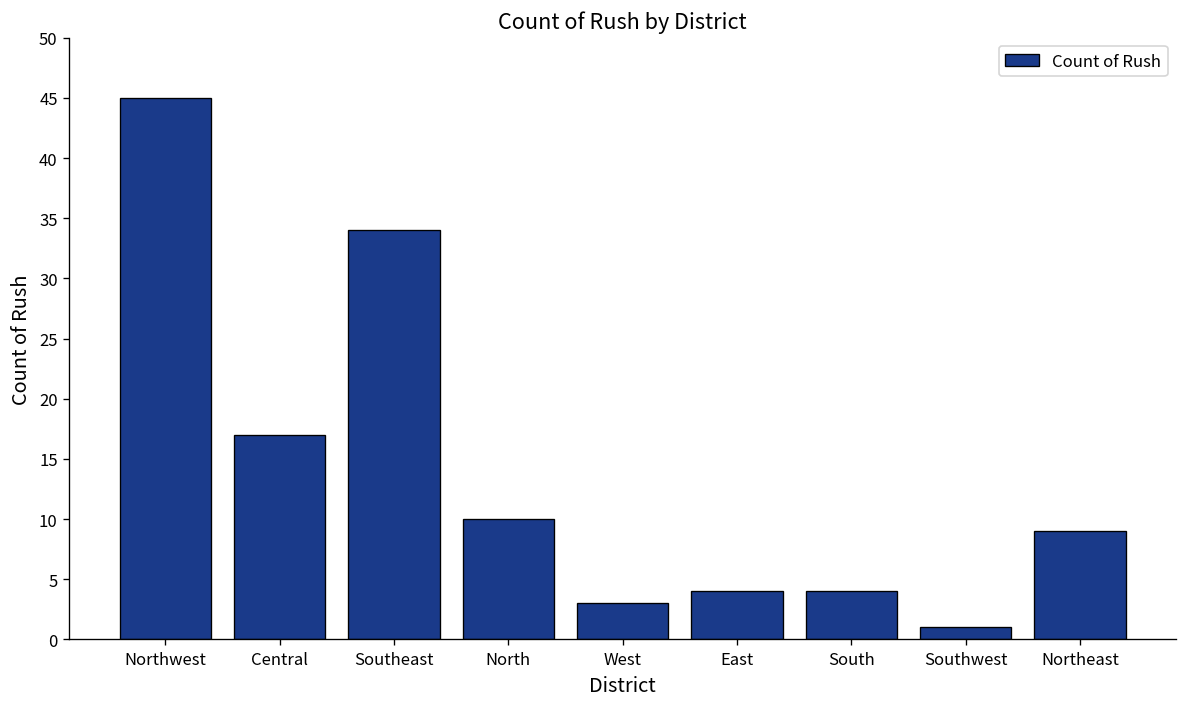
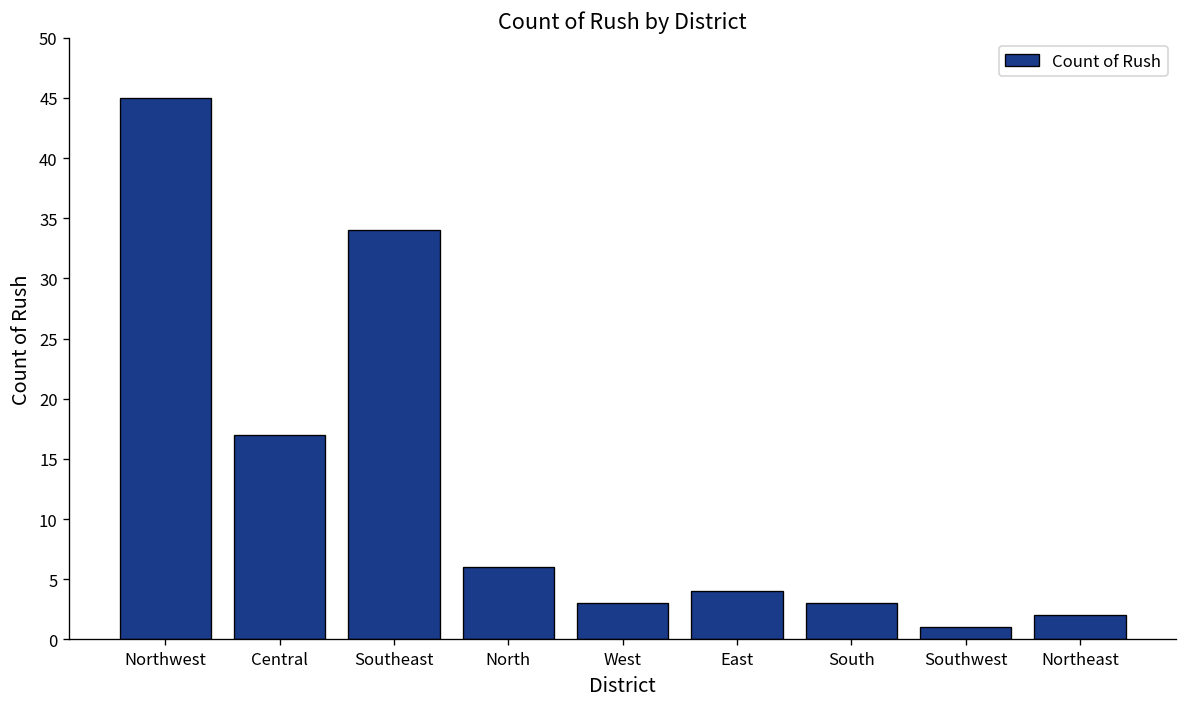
North: 10 -> 6
South: 4 -> 3
Northeast: 9 -> 2
